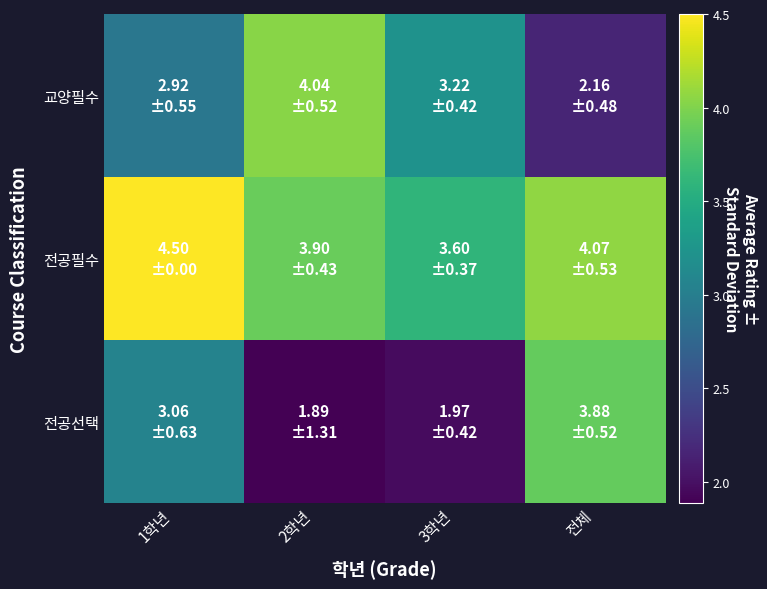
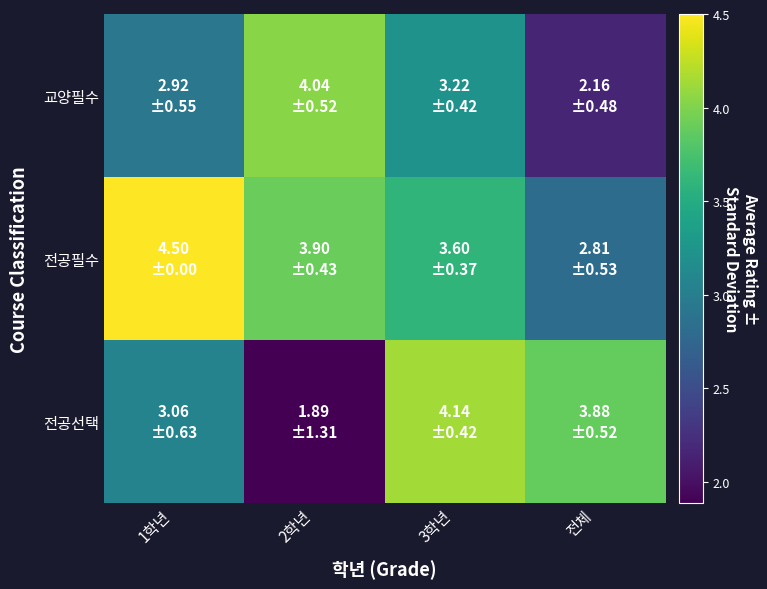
전공필수, 전체: 4.07 -> 2.81
전공선택, 3학년: 1.97 -> 4.14
